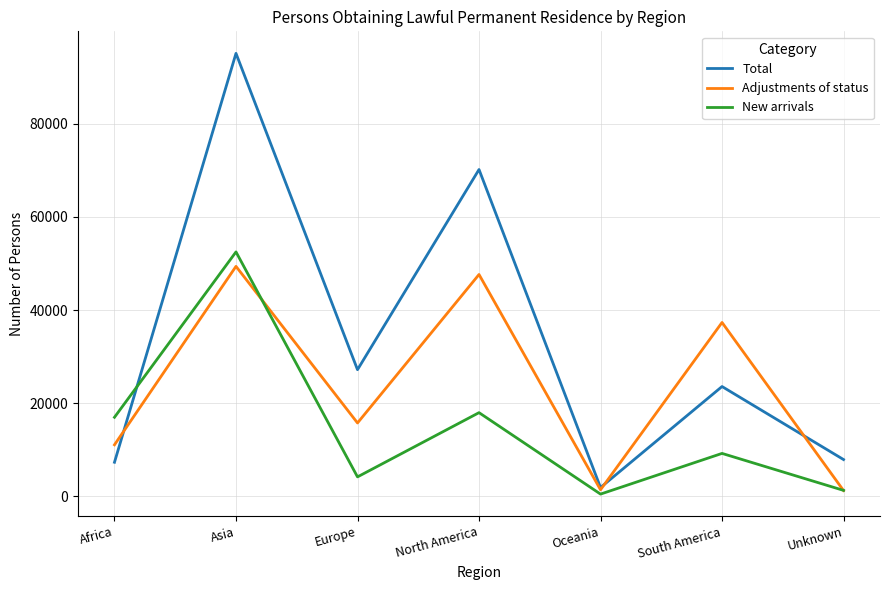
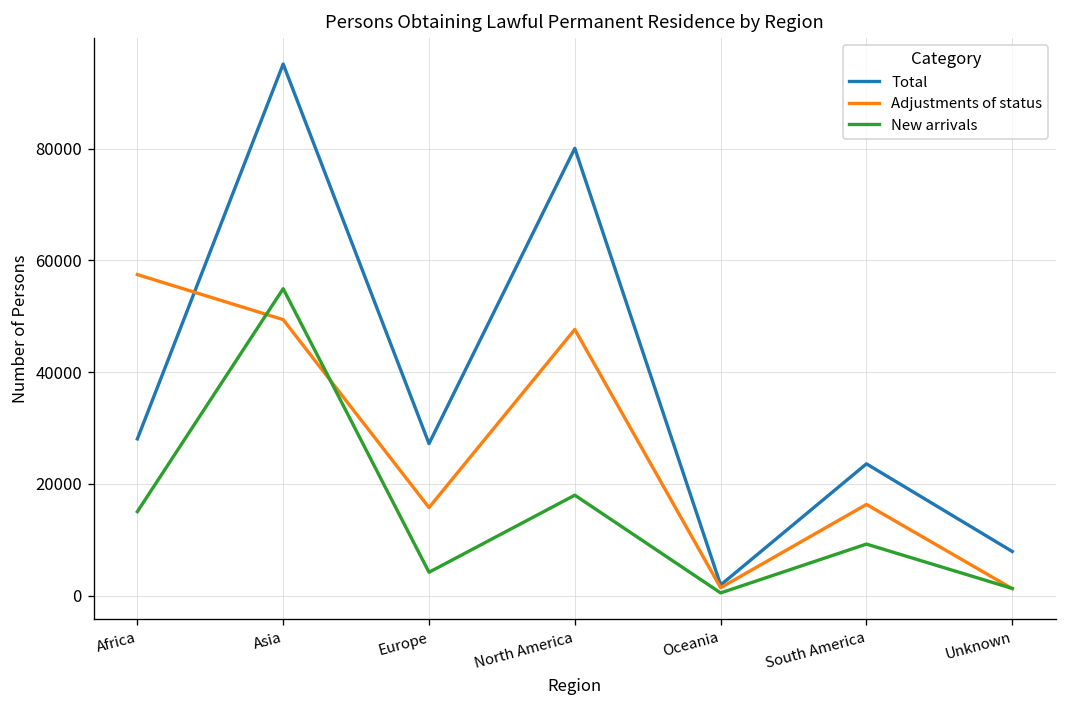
Total, Africa: 7000 -> 28000
Adjustments of status, Africa: 11000 -> 57000
New arrivals, Africa: 17000 -> 15000
New arrivals, Asia: 52000 -> 55000
Total, North America: 70000 -> 80000
Adjustments of status, South America: 37000 -> 16000
